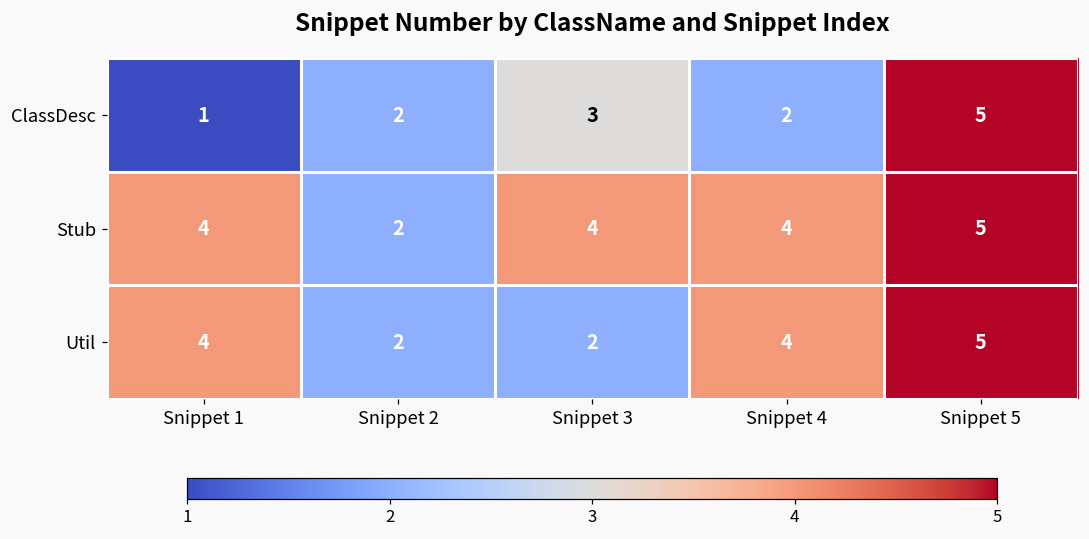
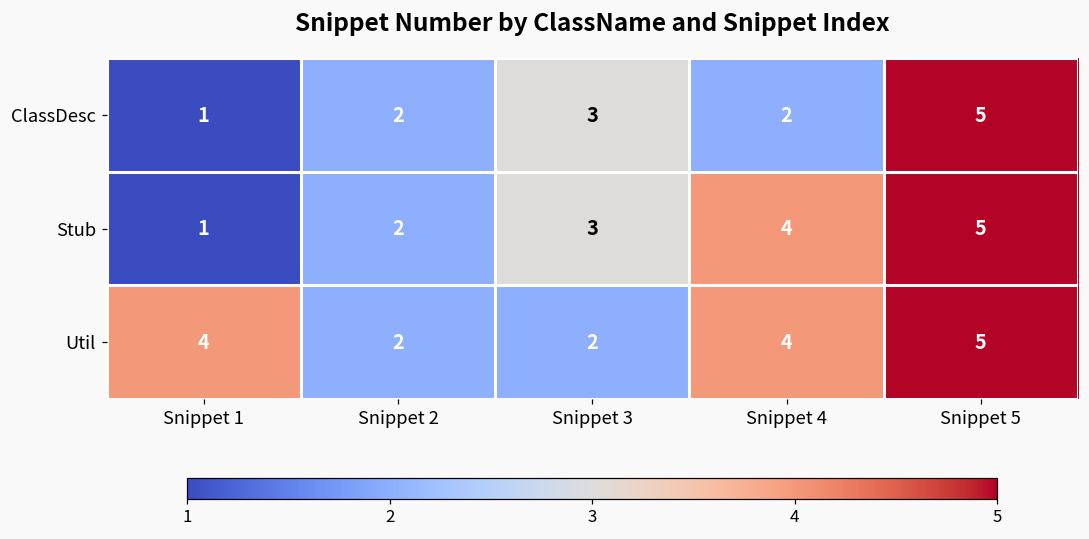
Stub, Snippet 1: 4 -> 1
Stub, Snippet 3: 4 -> 3
